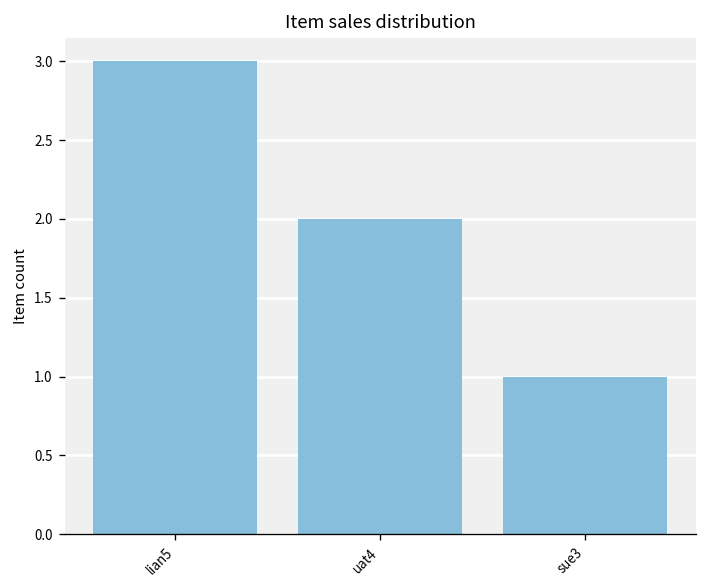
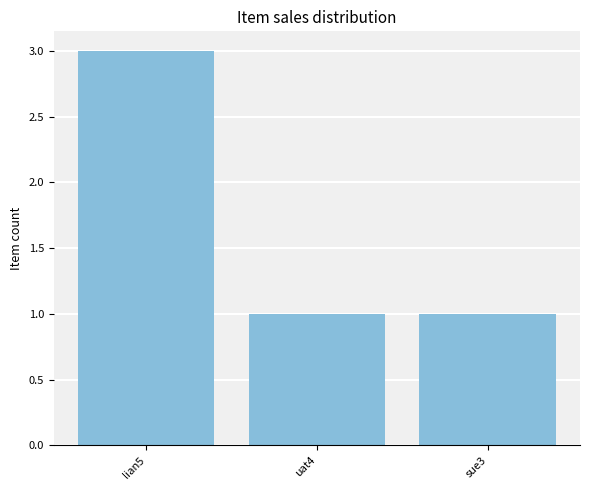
uat4: 2 -> 1
